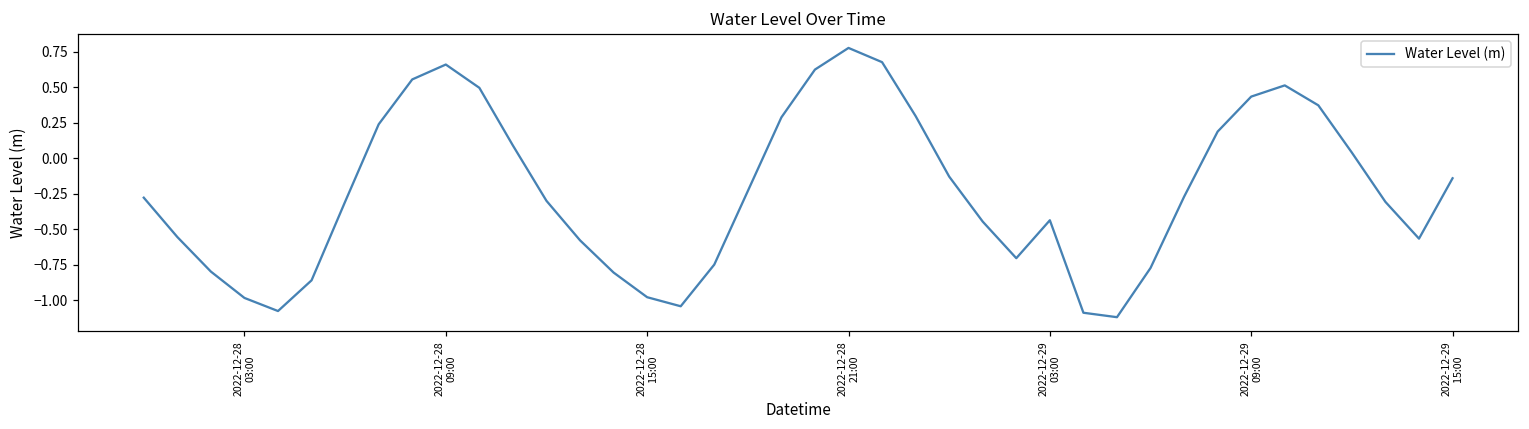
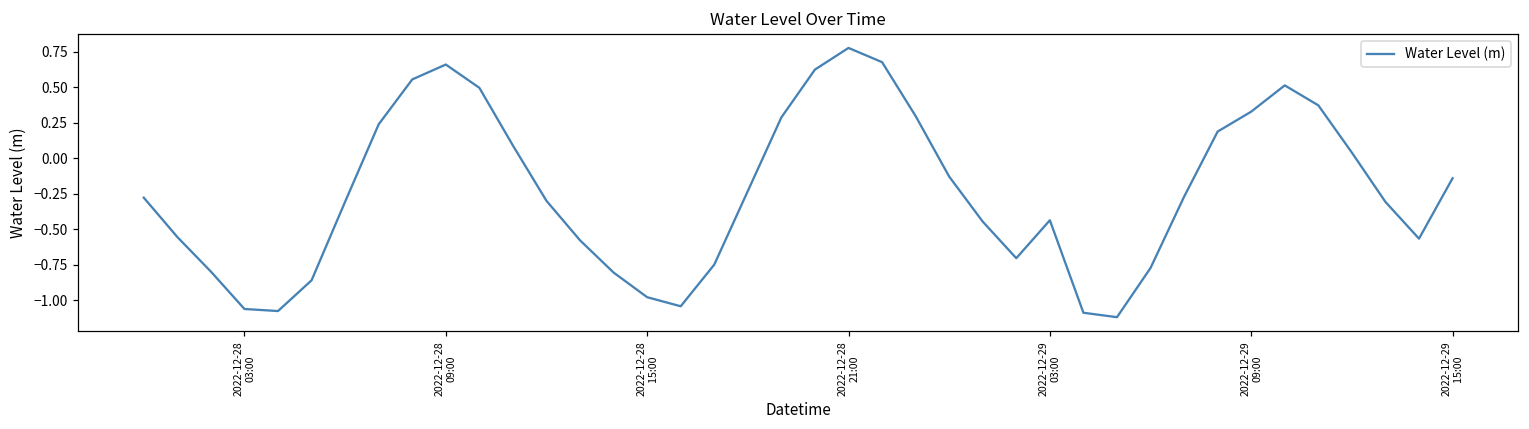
2022-12-28 03:00: -0.98 -> -1.06
2022-12-29 09:00: 0.43 -> 0.33
